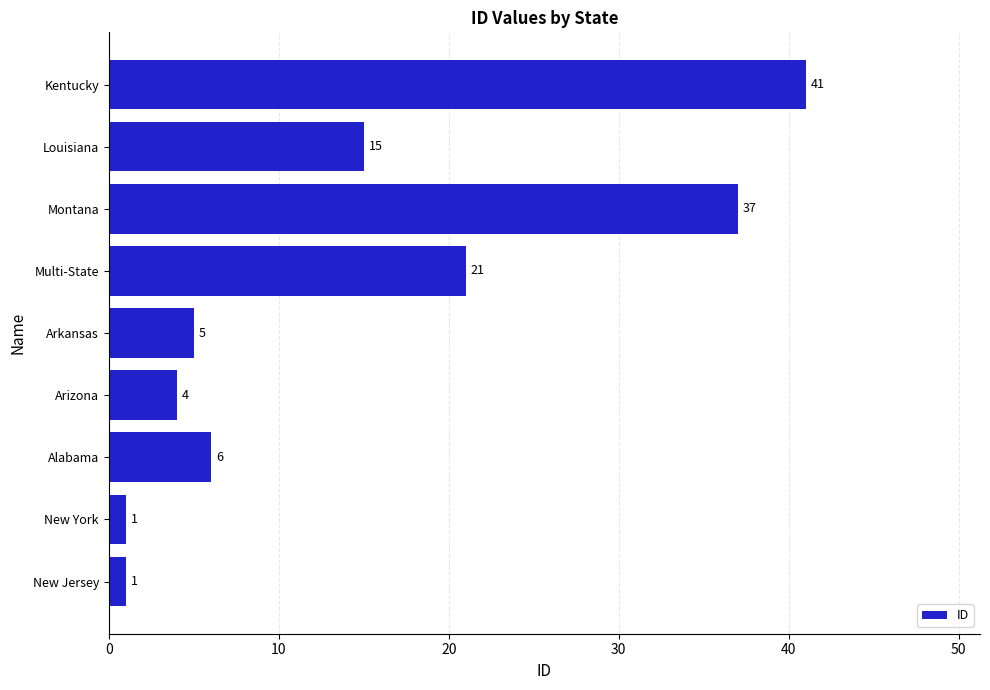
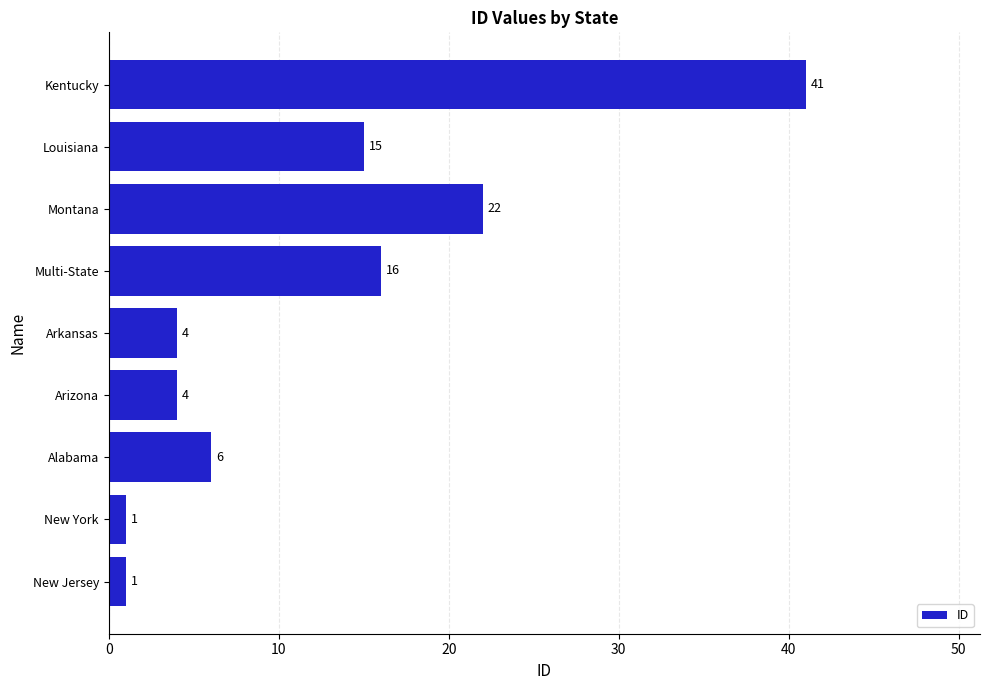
Montana: 37 -> 22
Multi-State: 21 -> 16
Arkansas: 5 -> 4
